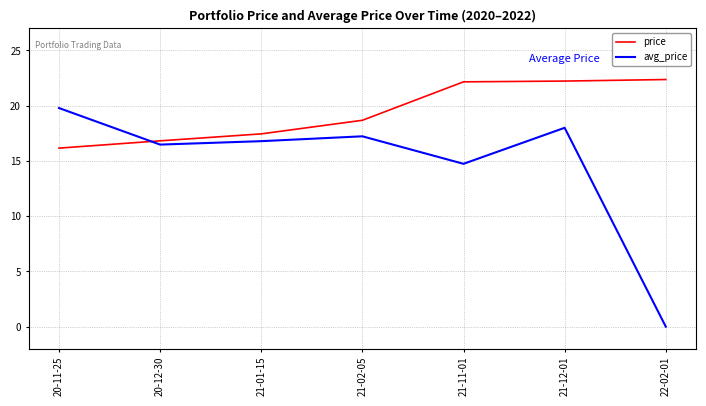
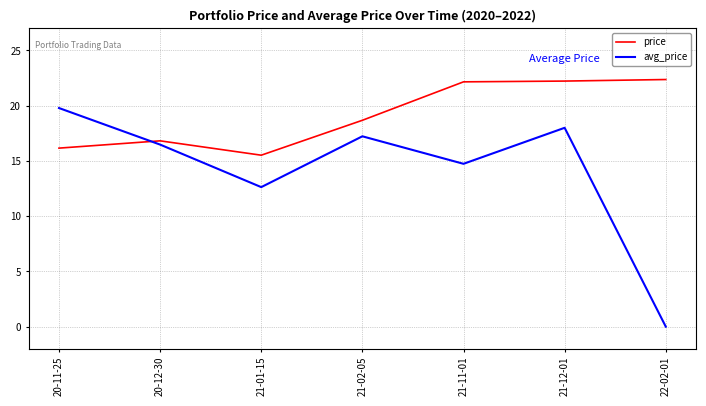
price, 21-01-15: 17.5 -> 15.5
avg_price, 21-01-15: 16.8 -> 12.6
